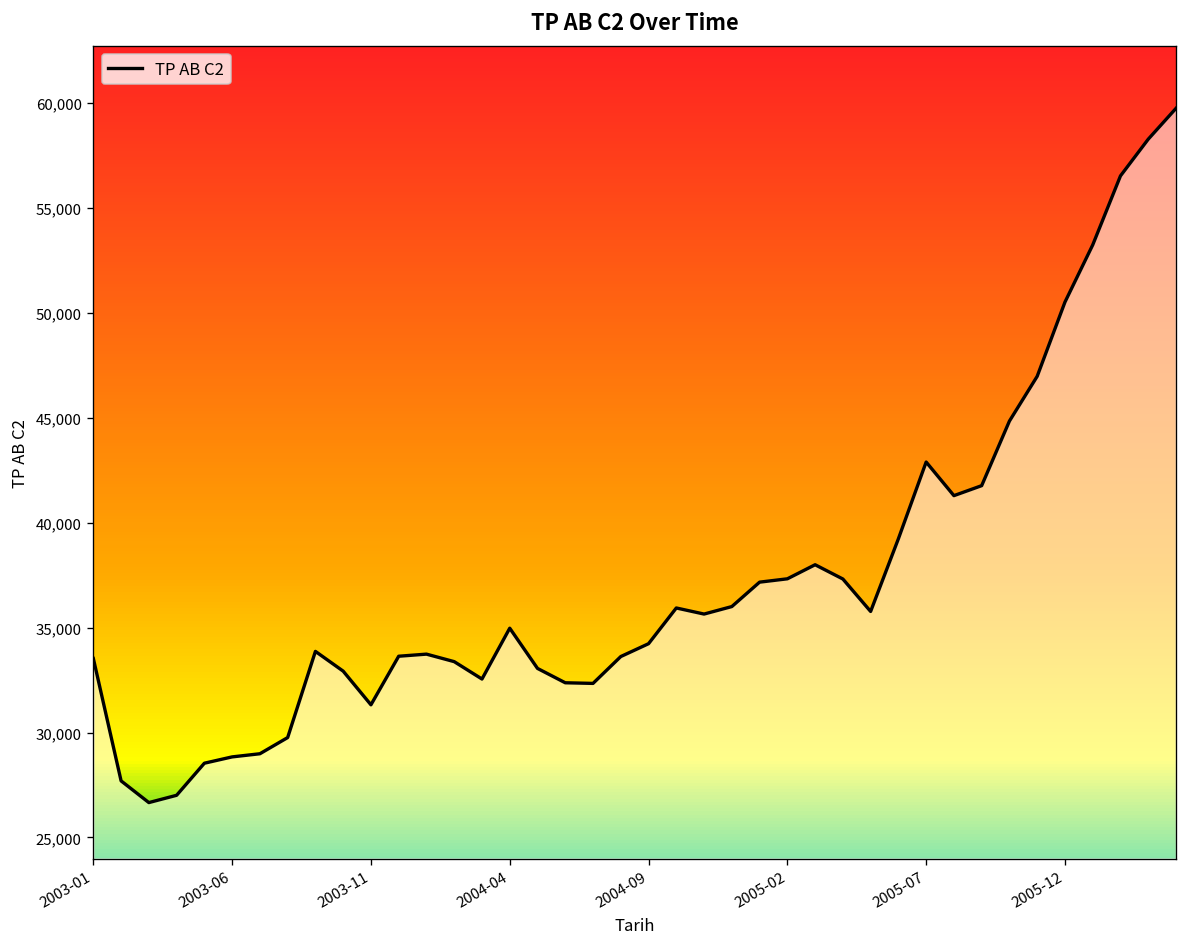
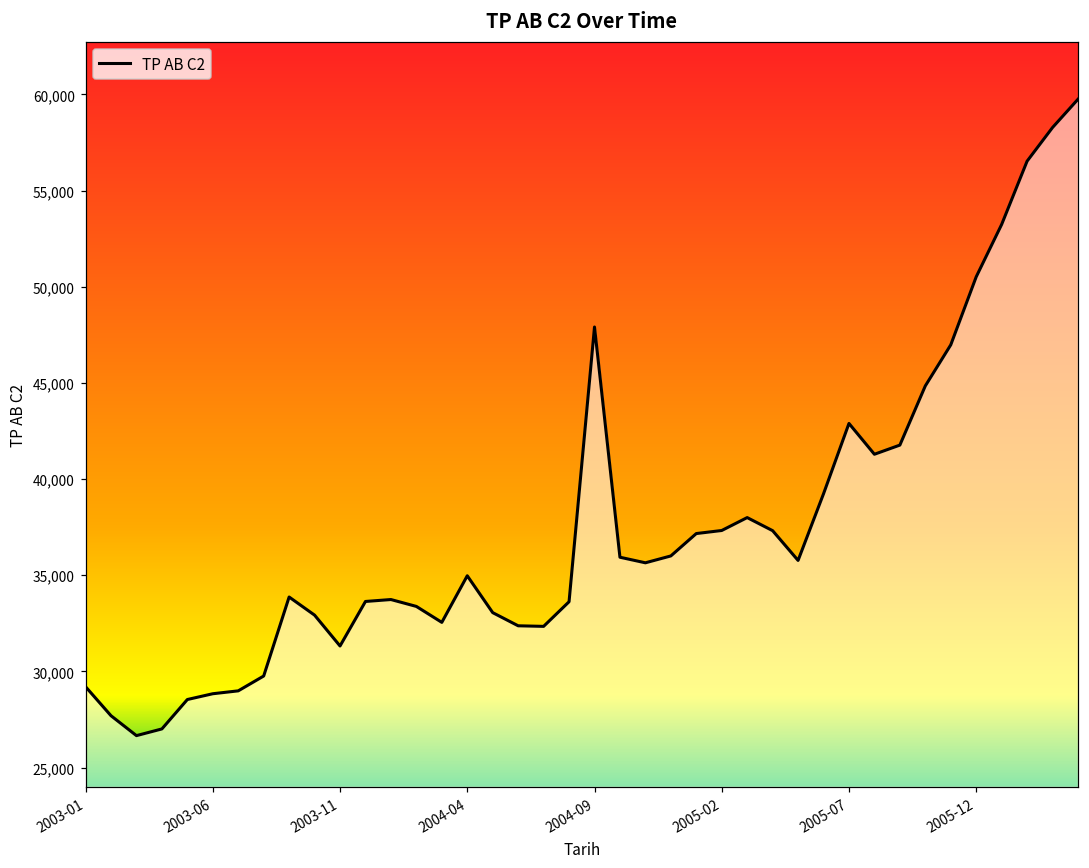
2003-01: 33,500 -> 29,200
2004-09: 34,200 -> 47,900
